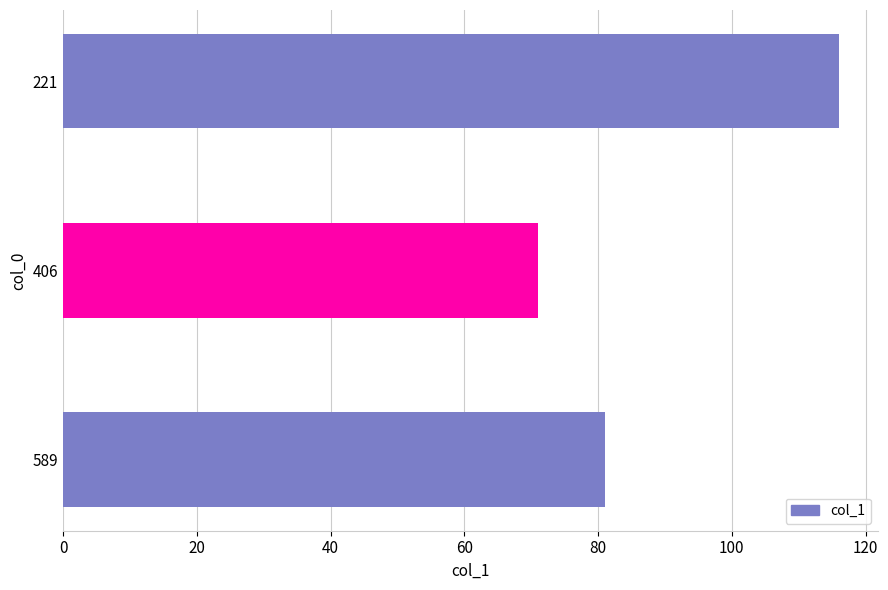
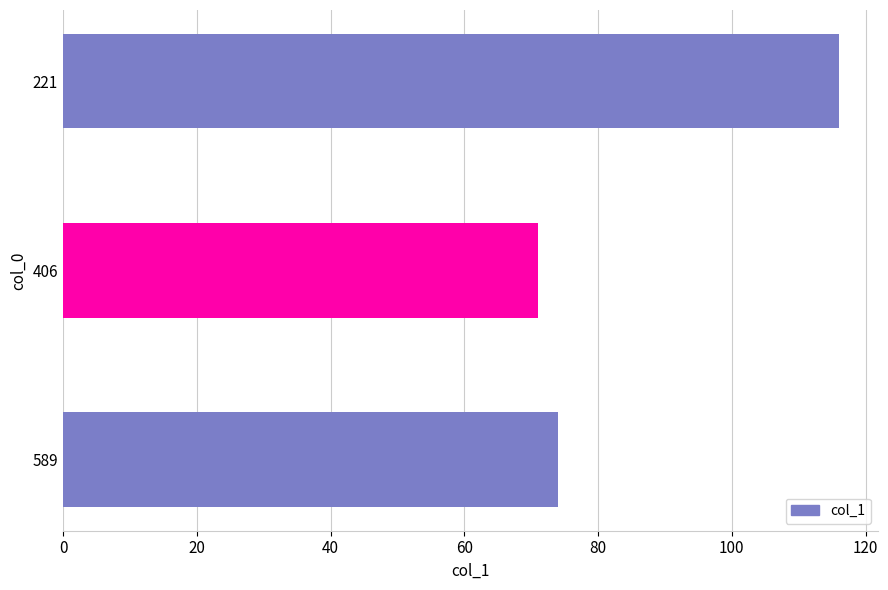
589: 81 -> 74
